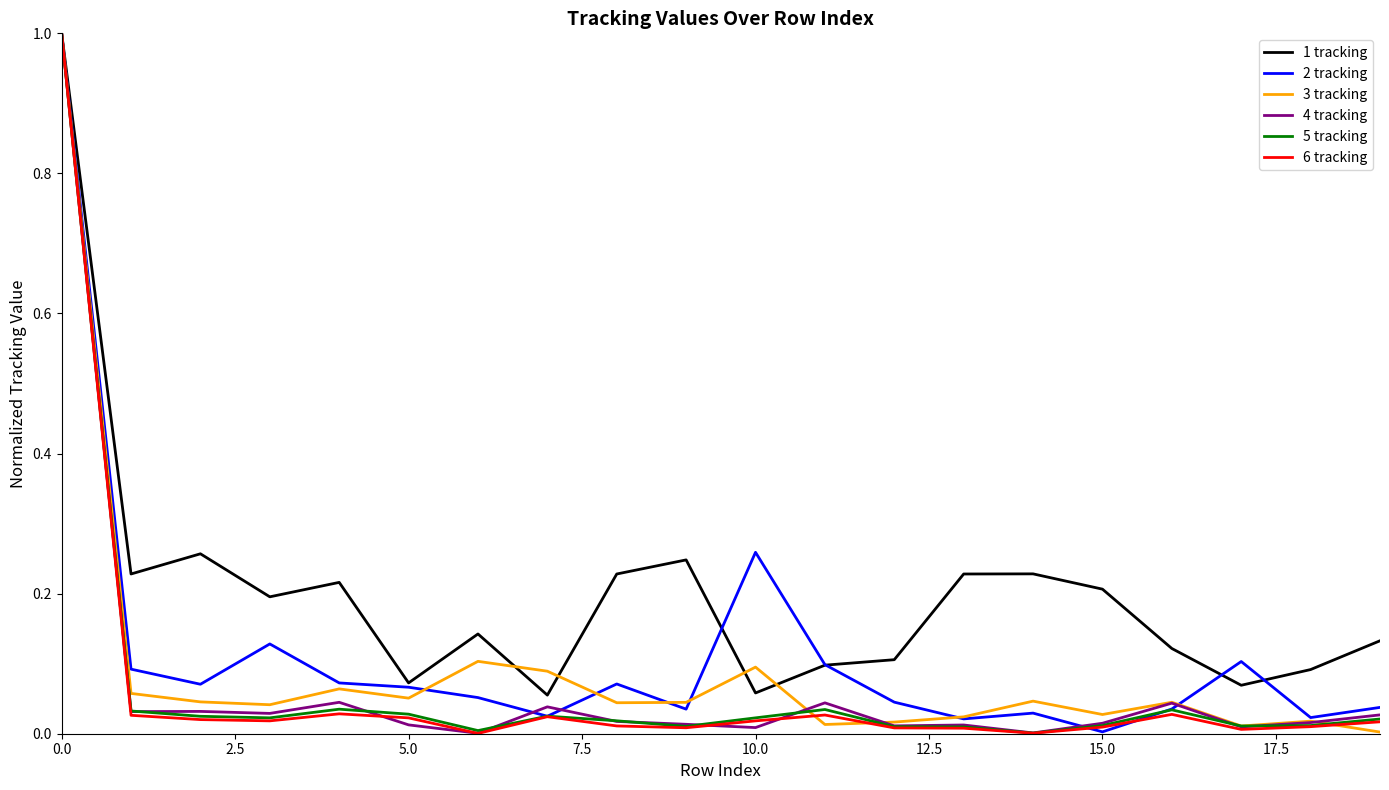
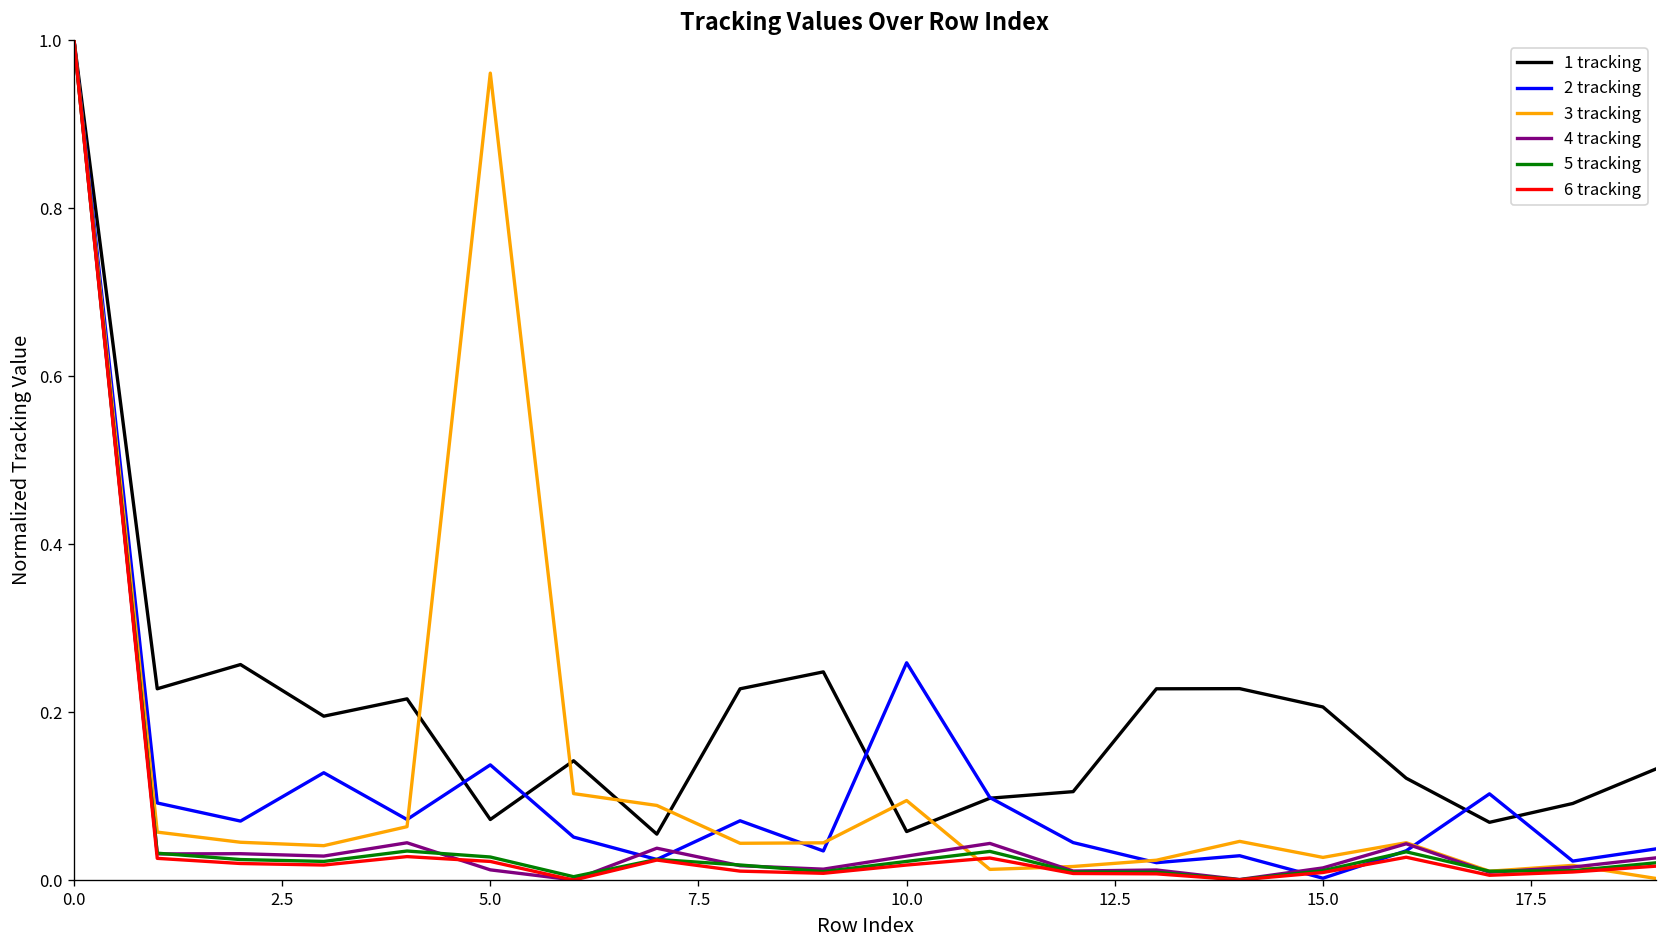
2 tracking, 5.0: 0.07 -> 0.14
3 tracking, 5.0: 0.05 -> 0.96
4 tracking, 10.0: 0.01 -> 0.03
